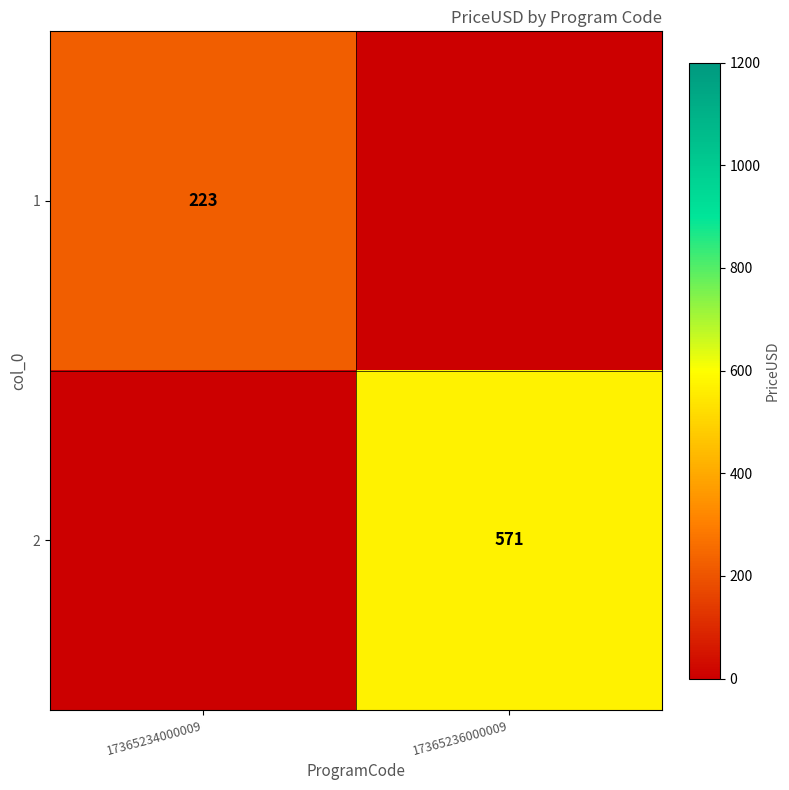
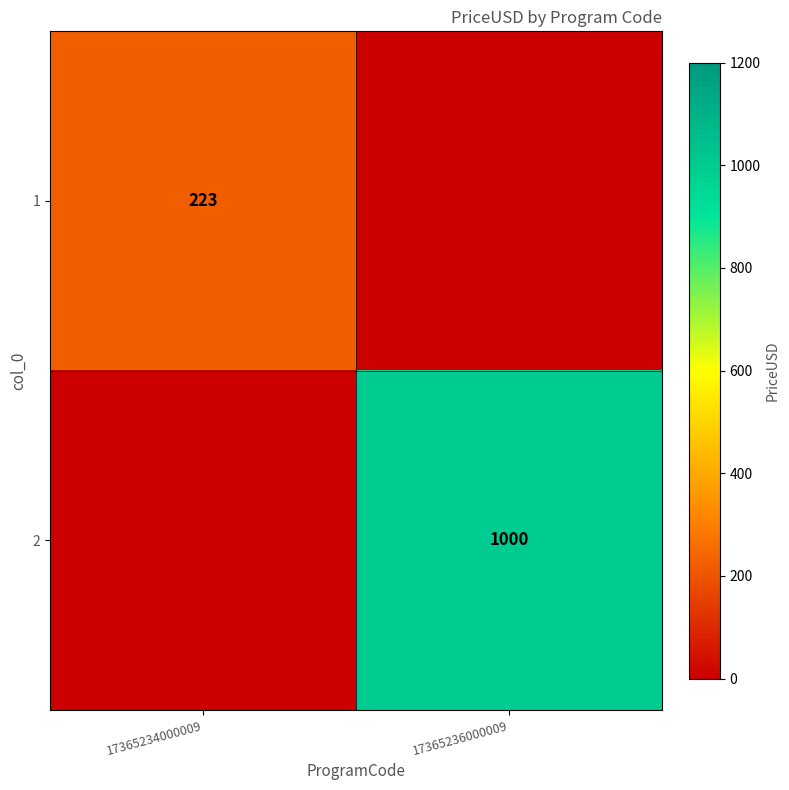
2, 17365236000009: 571 -> 1000
